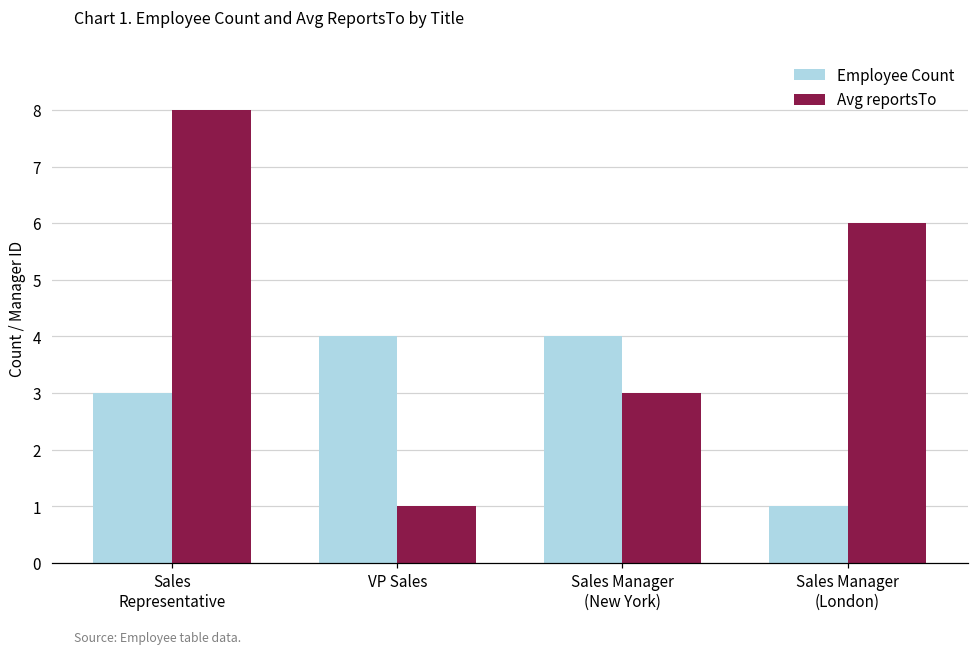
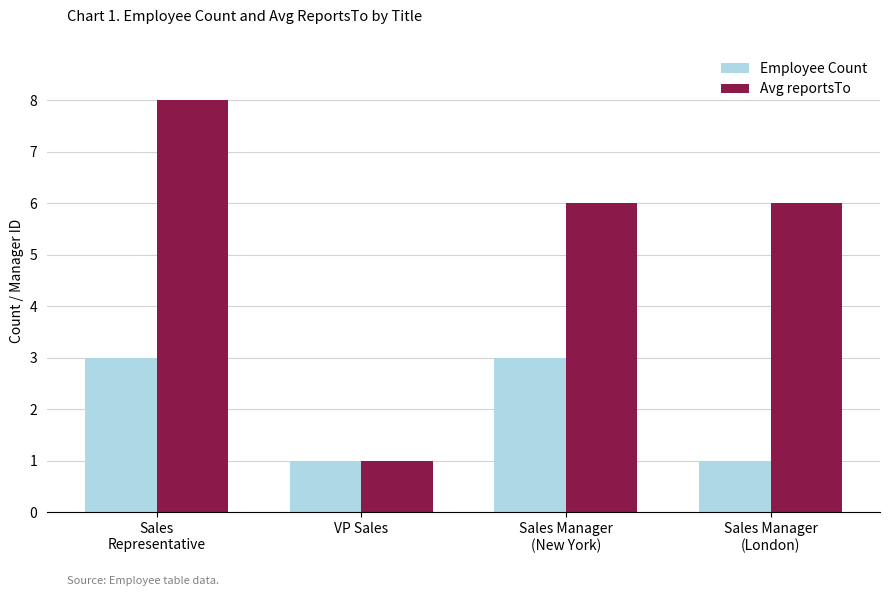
Employee Count, VP Sales: 4 -> 1
Employee Count, Sales Manager (New York): 4 -> 3
Avg reportsTo, Sales Manager (New York): 3 -> 6
